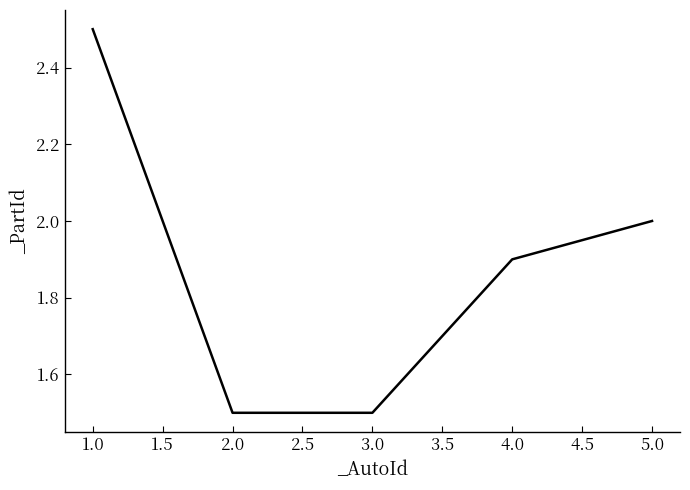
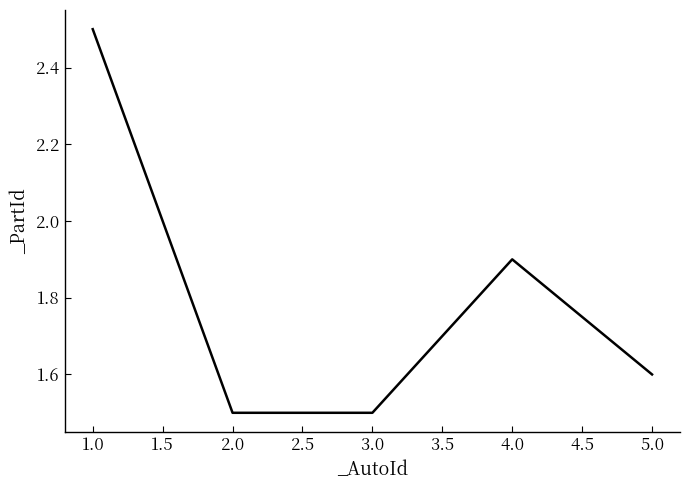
5.0: 2.0 -> 1.6
